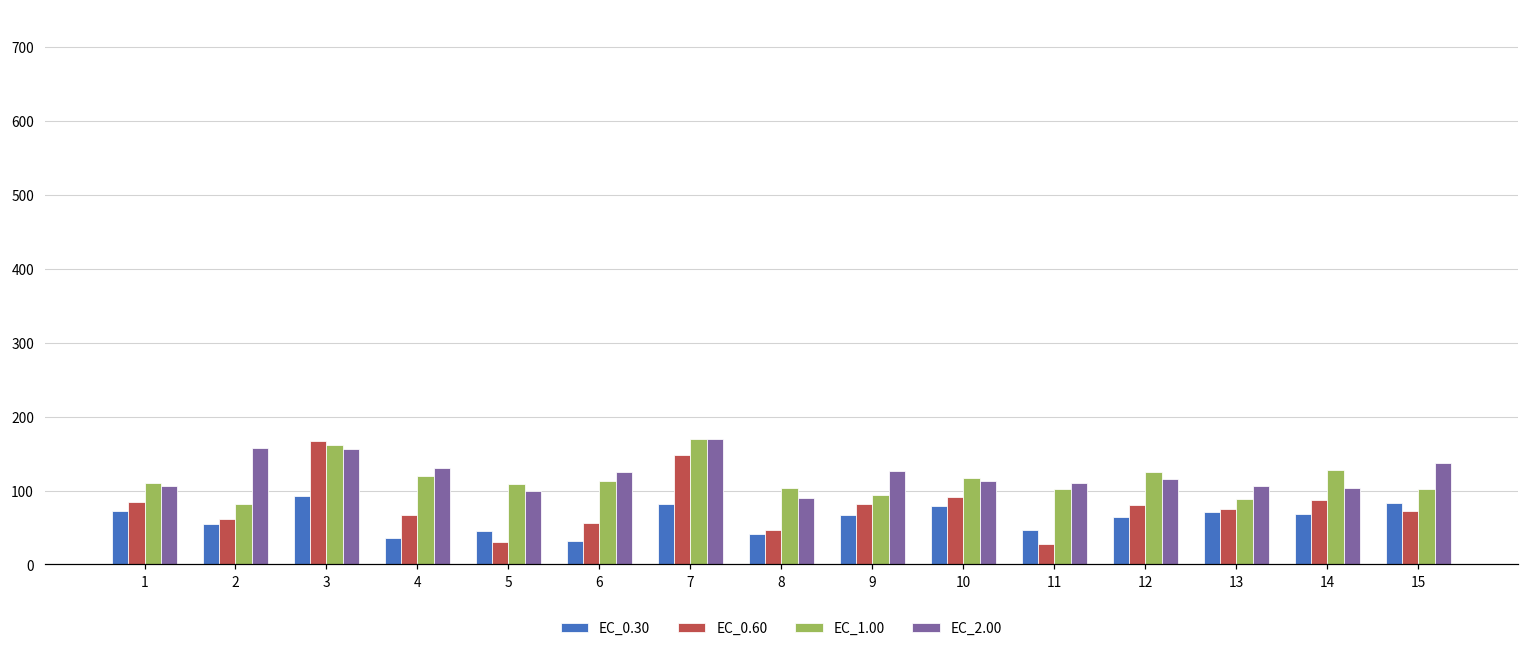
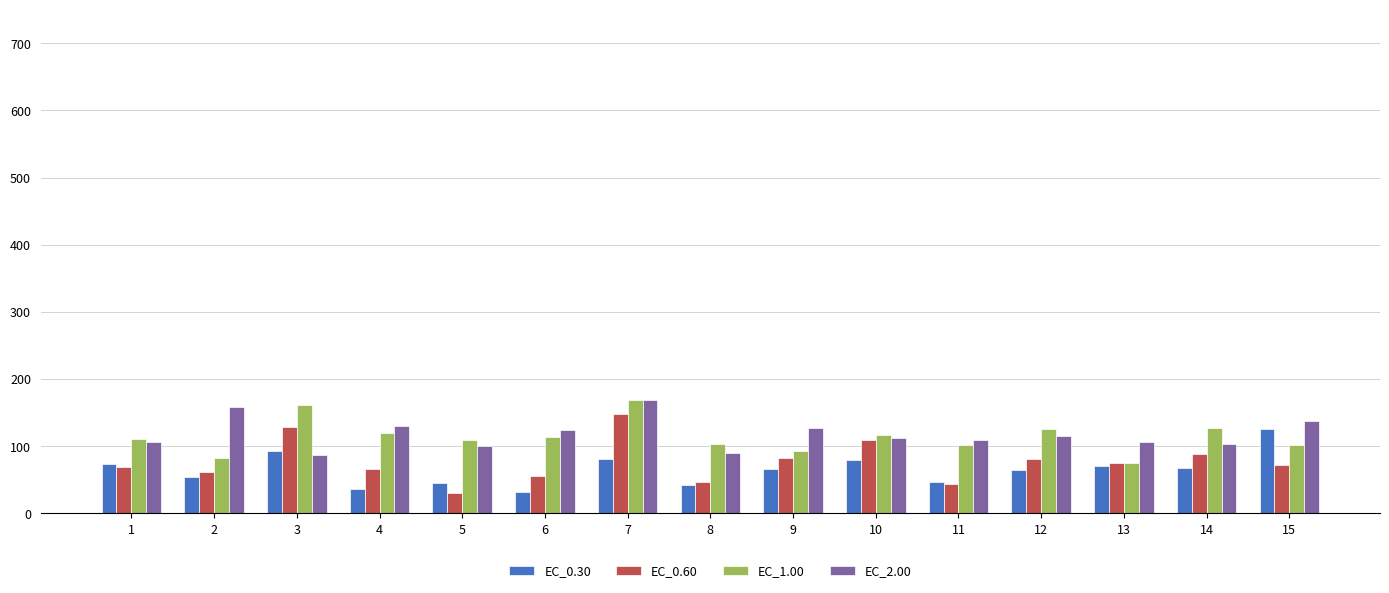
EC_0.60, 1: 80 -> 70
EC_0.60, 3: 170 -> 130
EC_2.00, 3: 160 -> 90
EC_0.60, 10: 90 -> 110
EC_0.60, 11: 30 -> 40
EC_1.00, 13: 90 -> 70
EC_0.30, 15: 80 -> 130
